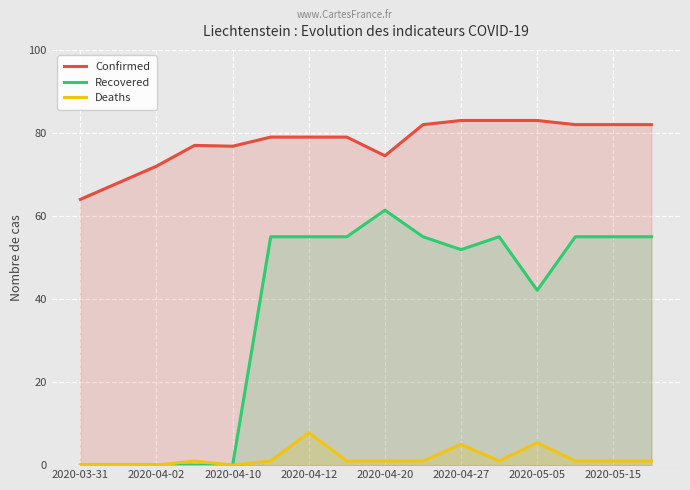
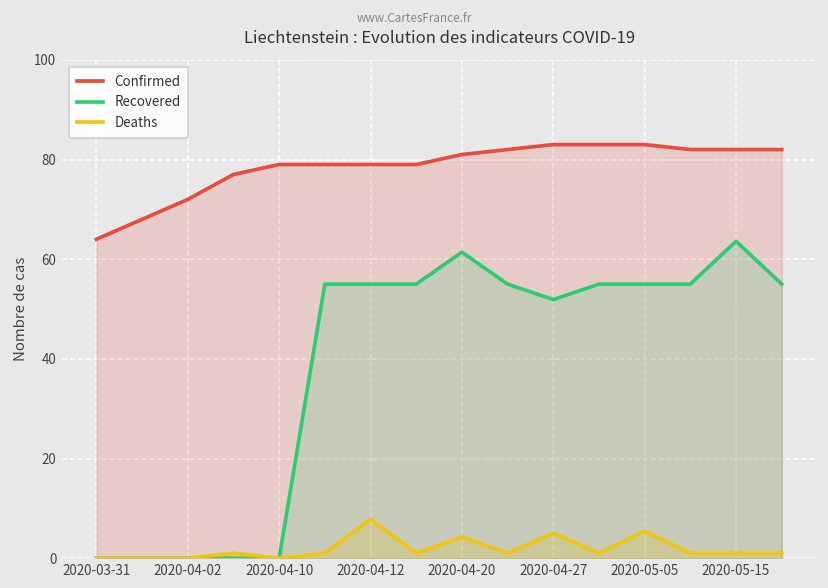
Confirmed, 2020-04-10: 77 -> 79
Confirmed, 2020-04-20: 75 -> 81
Deaths, 2020-04-20: 1 -> 4
Recovered, 2020-05-05: 42 -> 55
Recovered, 2020-05-15: 55 -> 64
